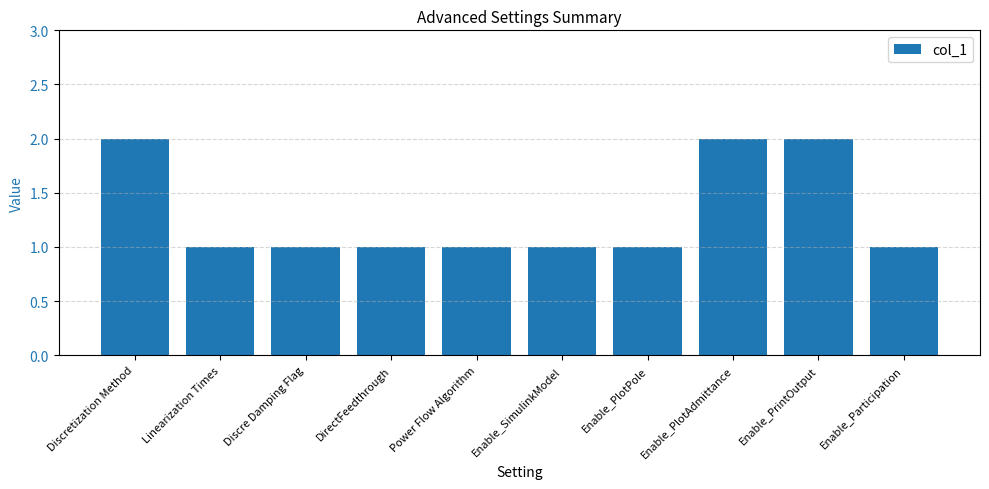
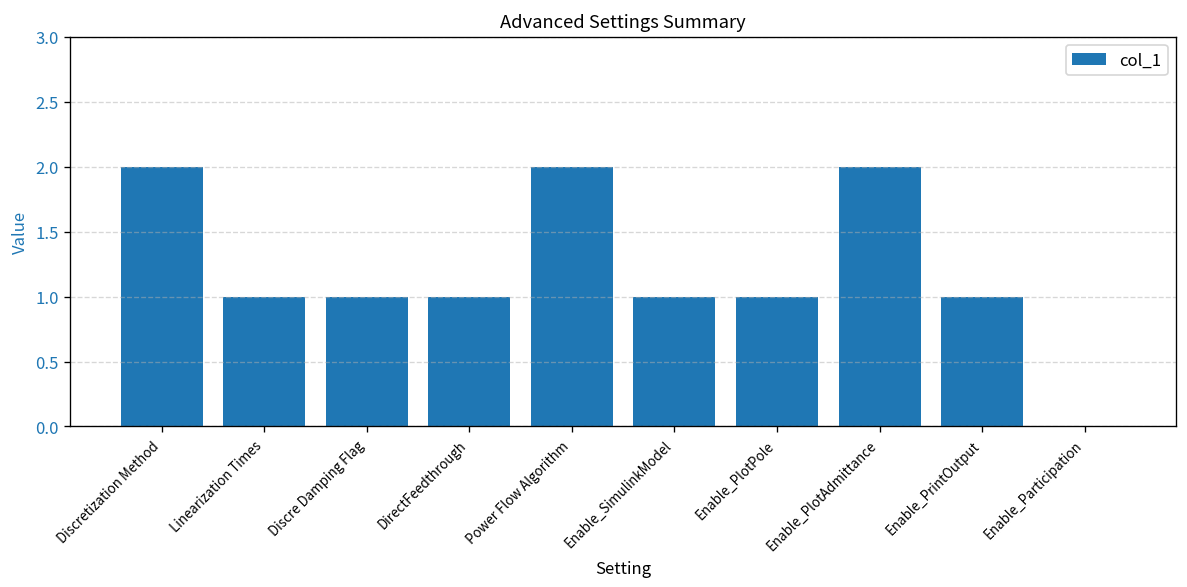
Power Flow Algorithm: 1 -> 2
Enable_PrintOutput: 2 -> 1
Enable_Participation: 1 -> 0
